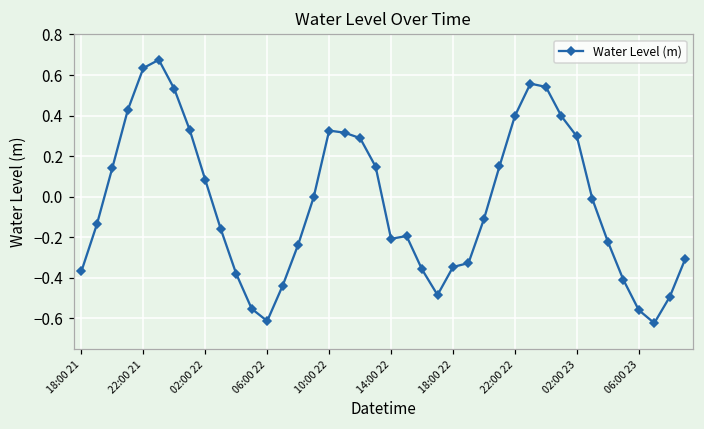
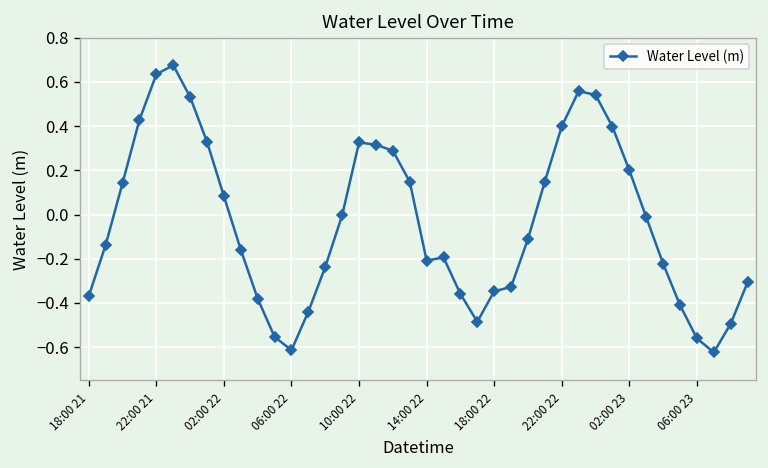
02:00 23: 0.30 -> 0.20
